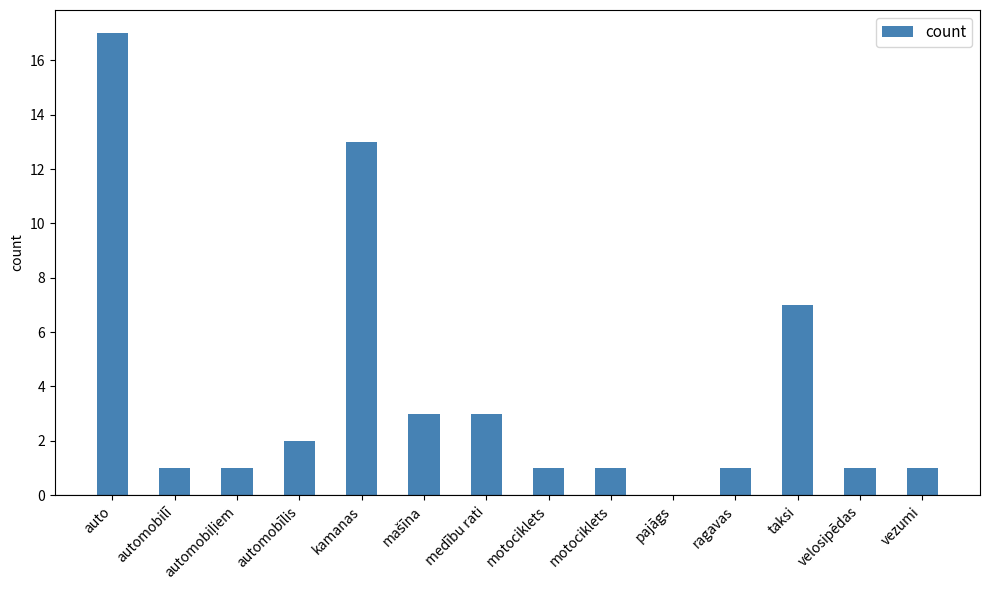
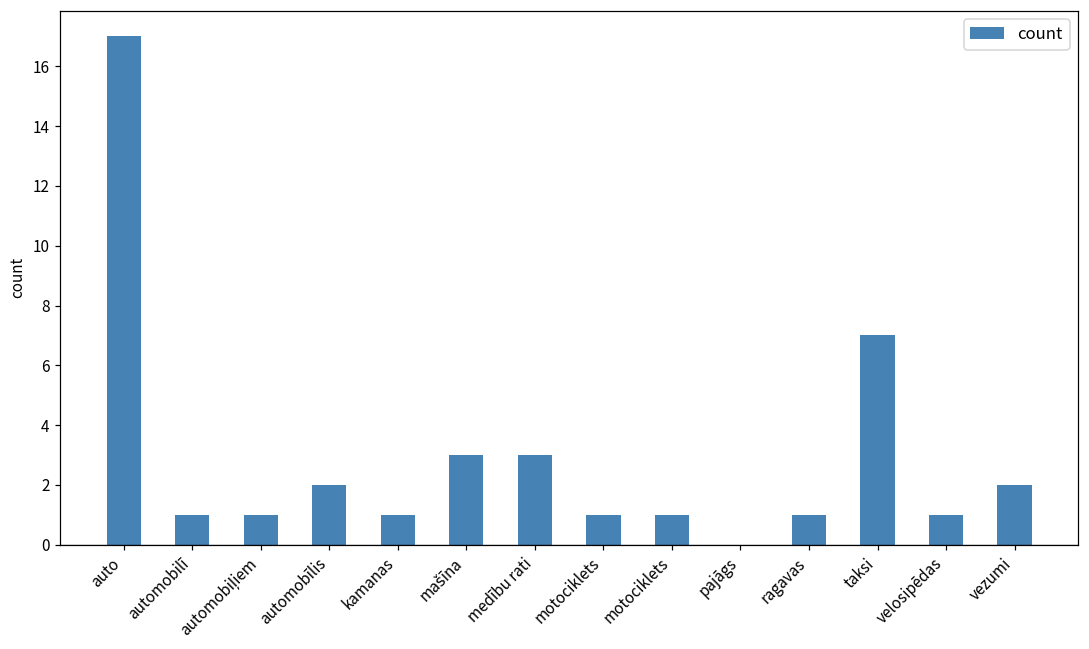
kamanas: 13 -> 1
vezumi: 1 -> 2
